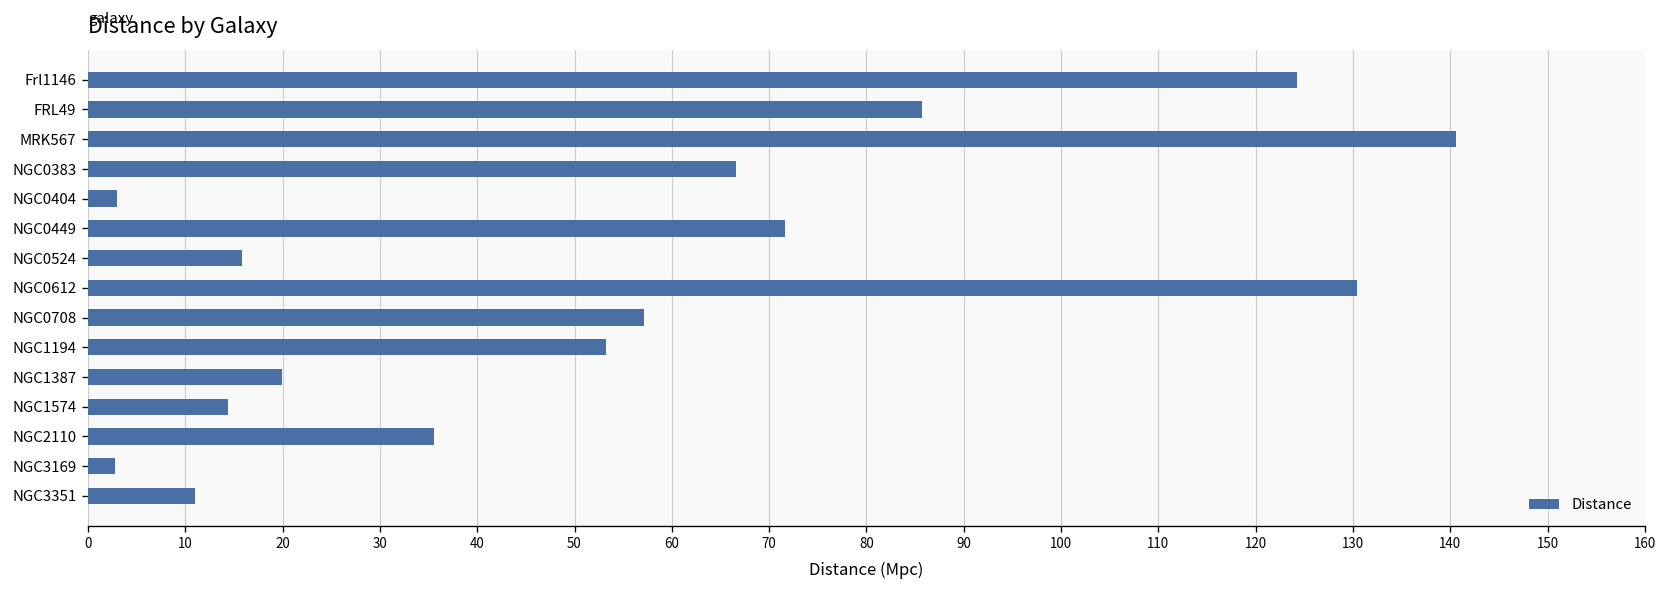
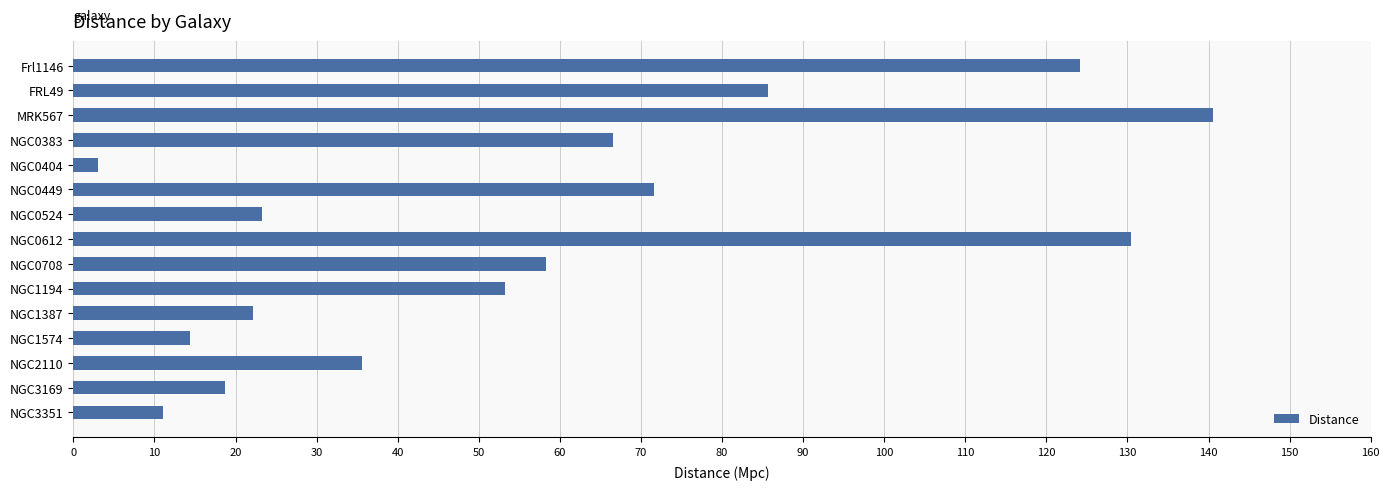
NGC0524: 16 -> 23
NGC0708: 57 -> 58
NGC1387: 20 -> 22
NGC3169: 3 -> 19
